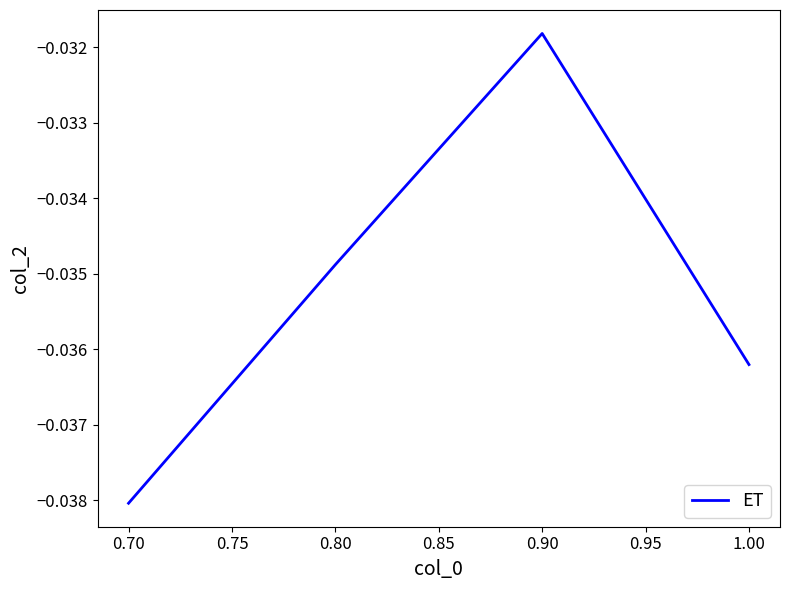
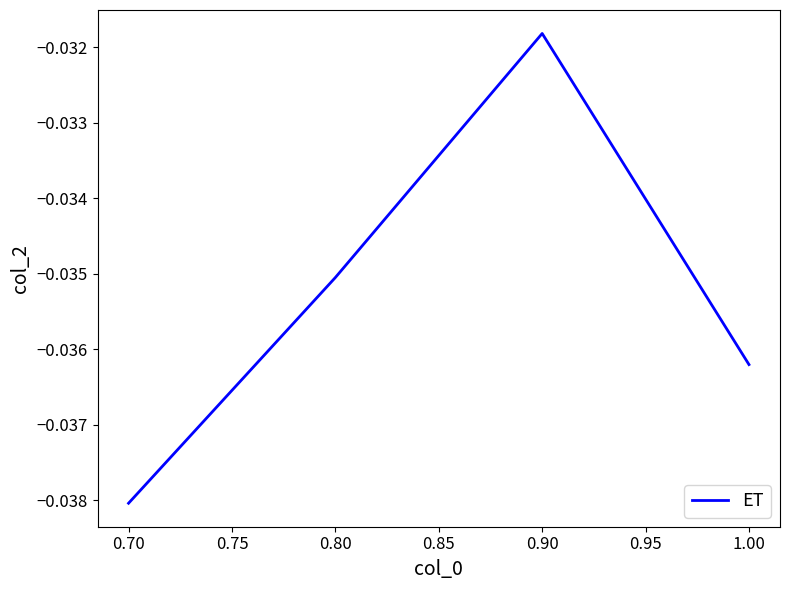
0.80: -0.0349 -> -0.0350
